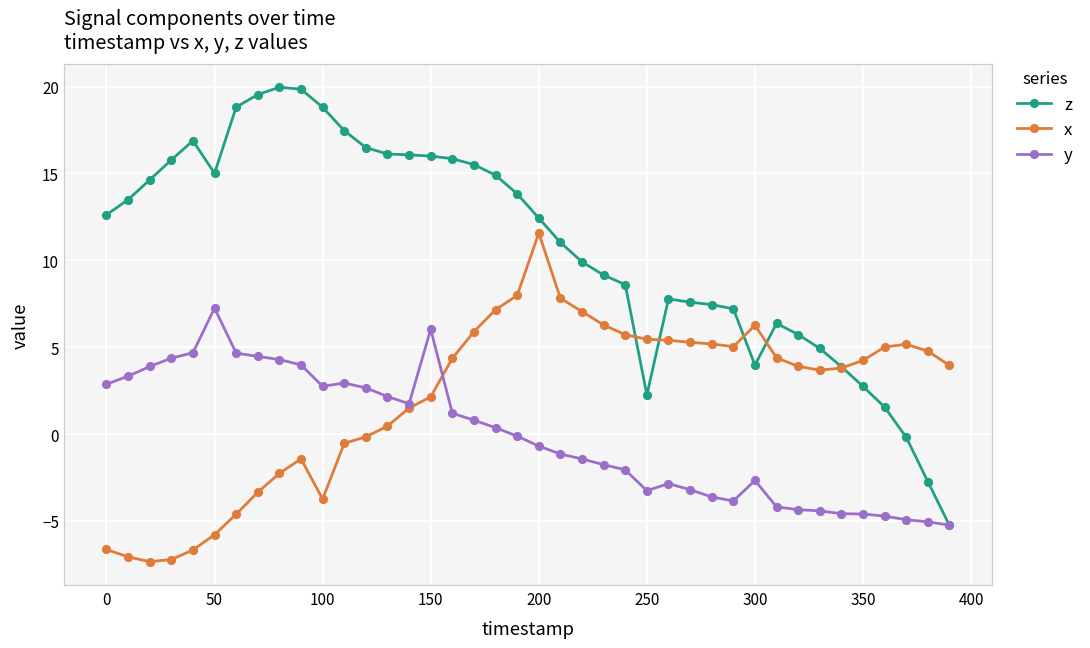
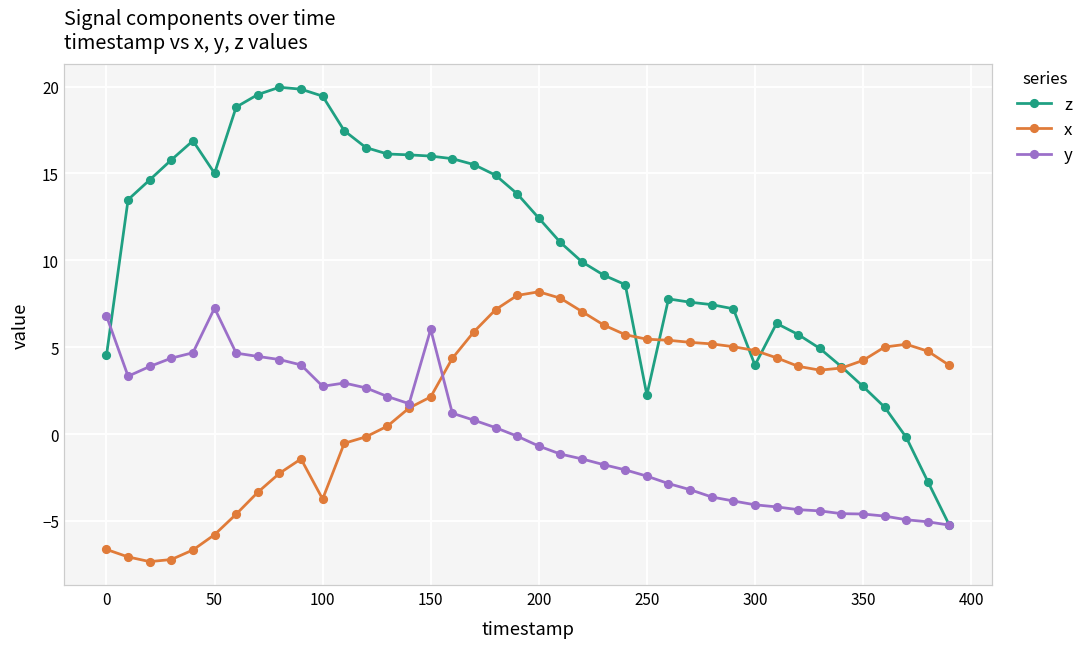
z, 0: 12.6 -> 4.5
y, 0: 2.9 -> 6.8
z, 100: 18.8 -> 19.5
x, 200: 11.6 -> 8.2
y, 250: -3.3 -> -2.4
x, 300: 6.3 -> 4.8
y, 300: -2.7 -> -4.1
